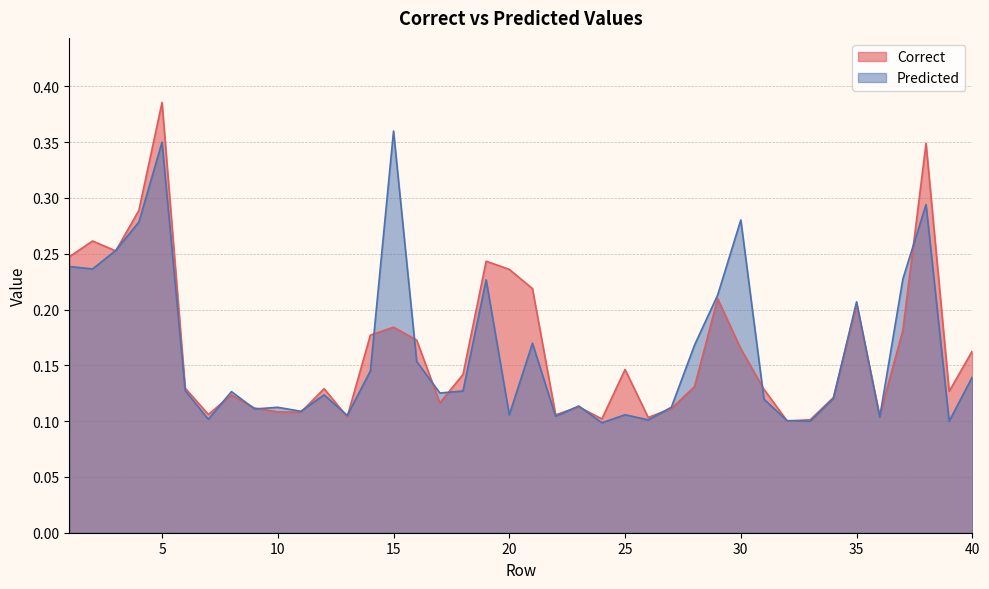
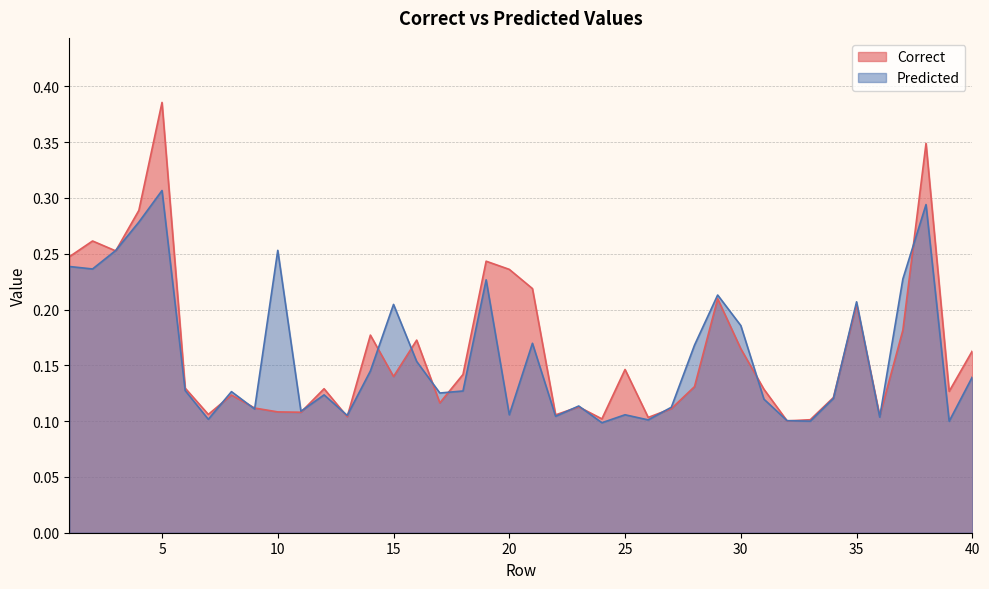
Predicted, 5: 0.350 -> 0.307
Predicted, 10: 0.112 -> 0.253
Correct, 15: 0.184 -> 0.140
Predicted, 15: 0.360 -> 0.205
Predicted, 30: 0.280 -> 0.186
